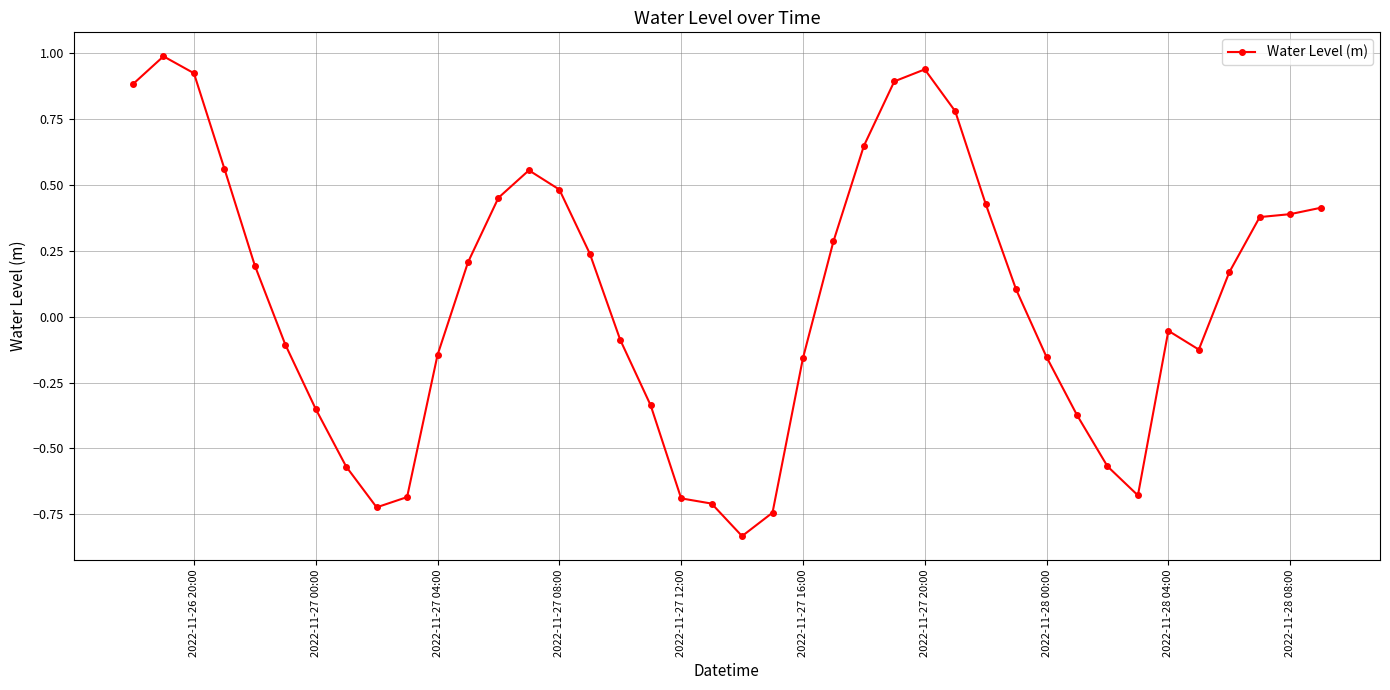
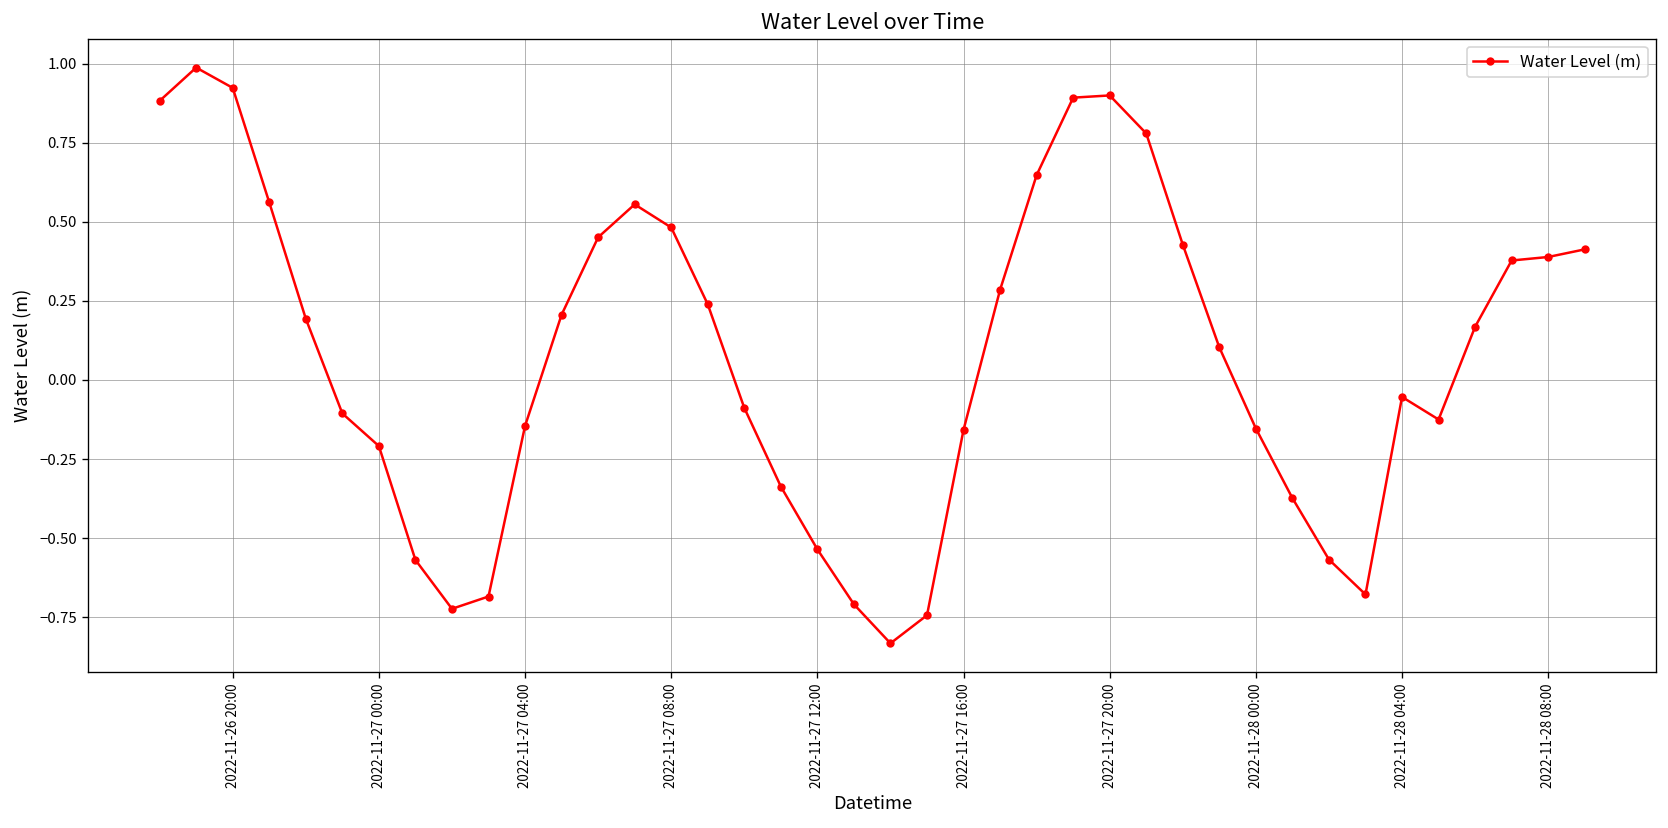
2022-11-27 00:00: -0.35 -> -0.21
2022-11-27 12:00: -0.69 -> -0.54
2022-11-27 20:00: 0.94 -> 0.90
